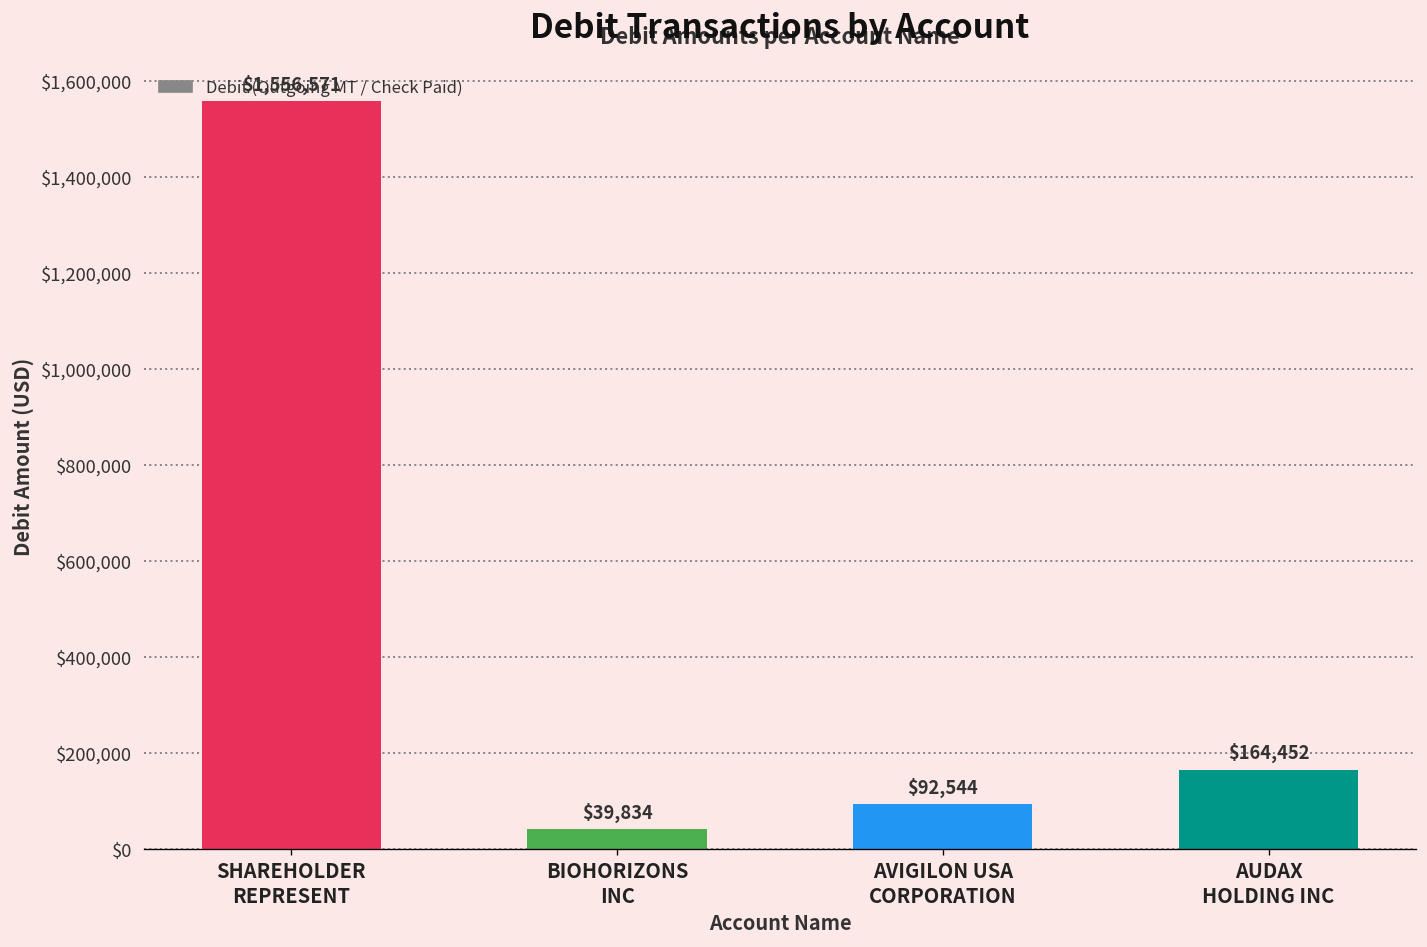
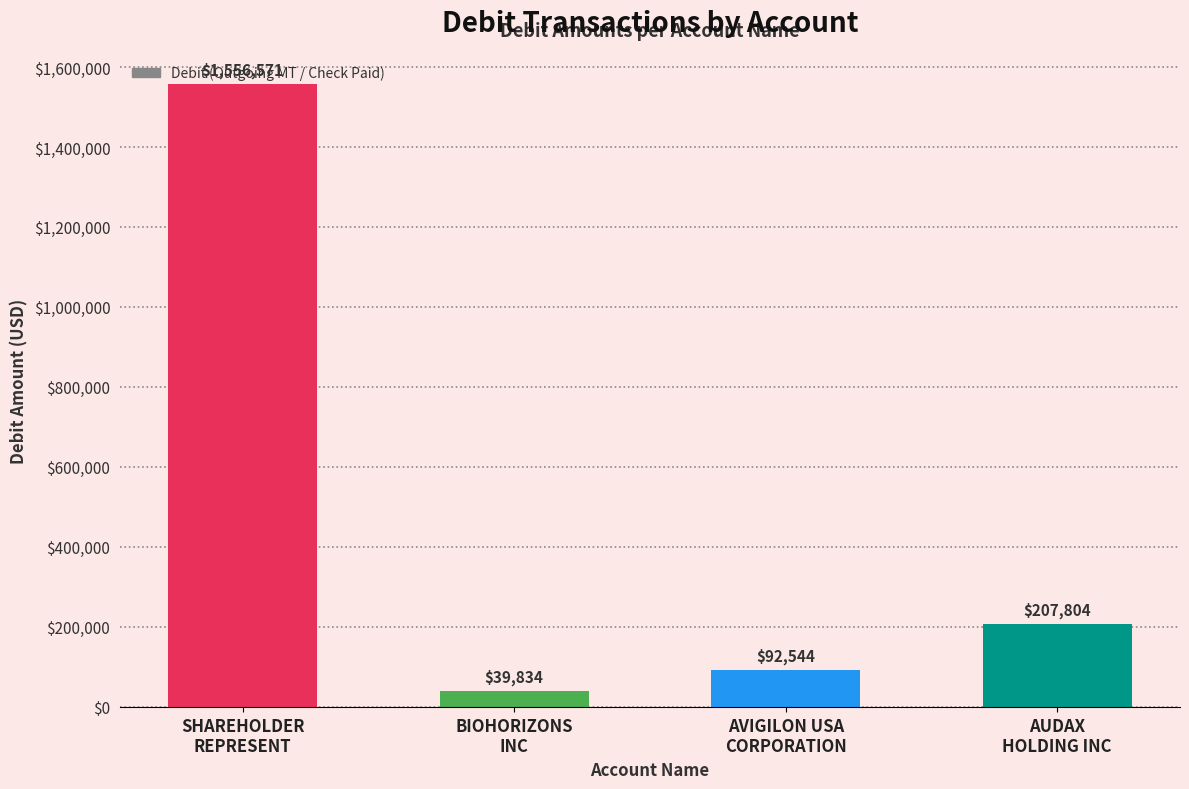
AUDAX HOLDING INC: $164,452 -> $207,804
